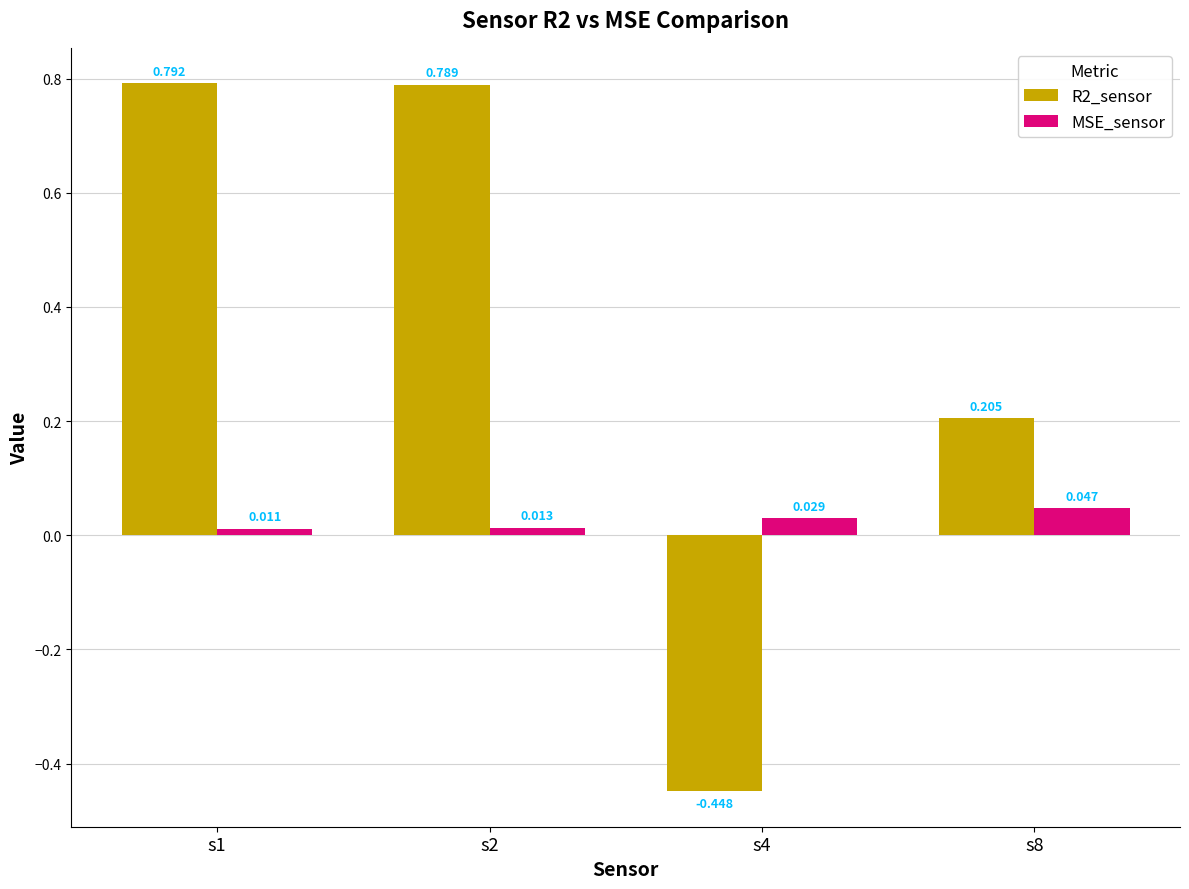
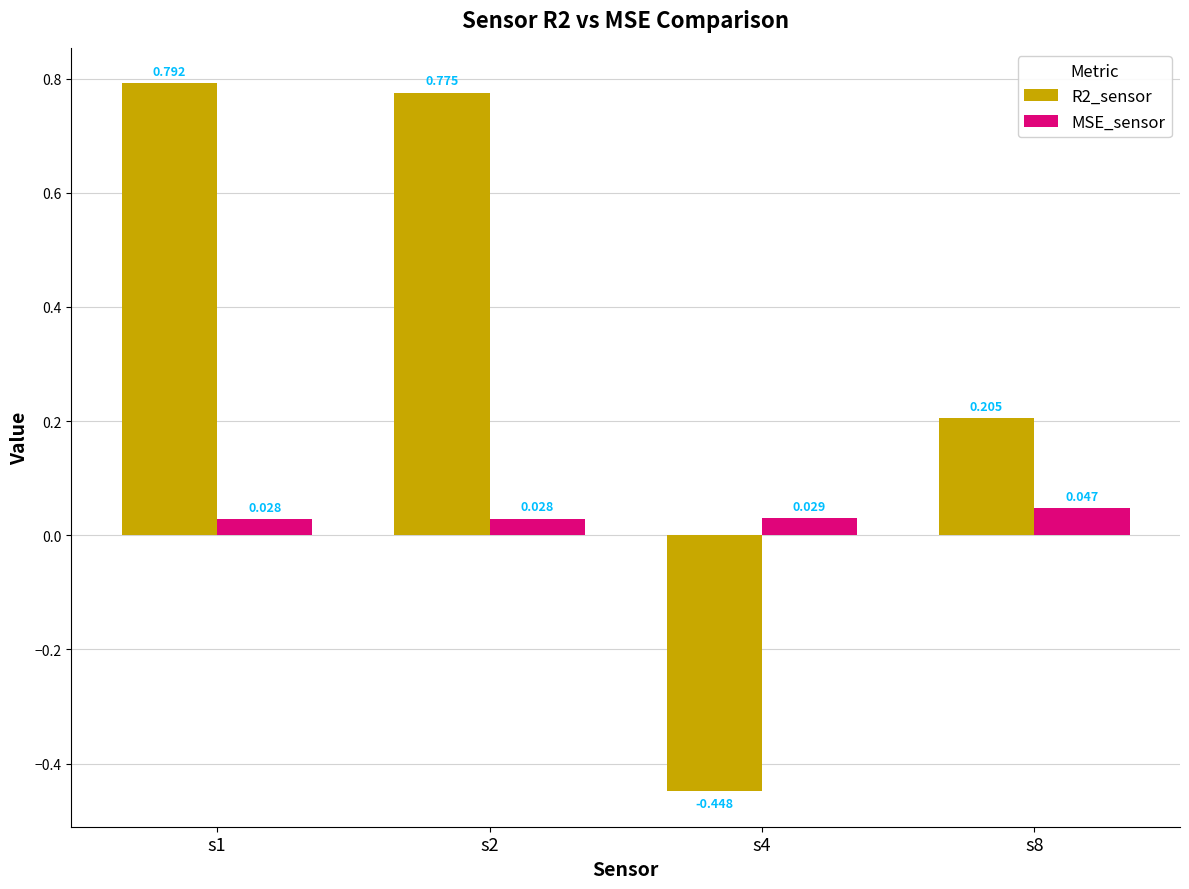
MSE_sensor, s1: 0.011 -> 0.028
R2_sensor, s2: 0.789 -> 0.775
MSE_sensor, s2: 0.013 -> 0.028
